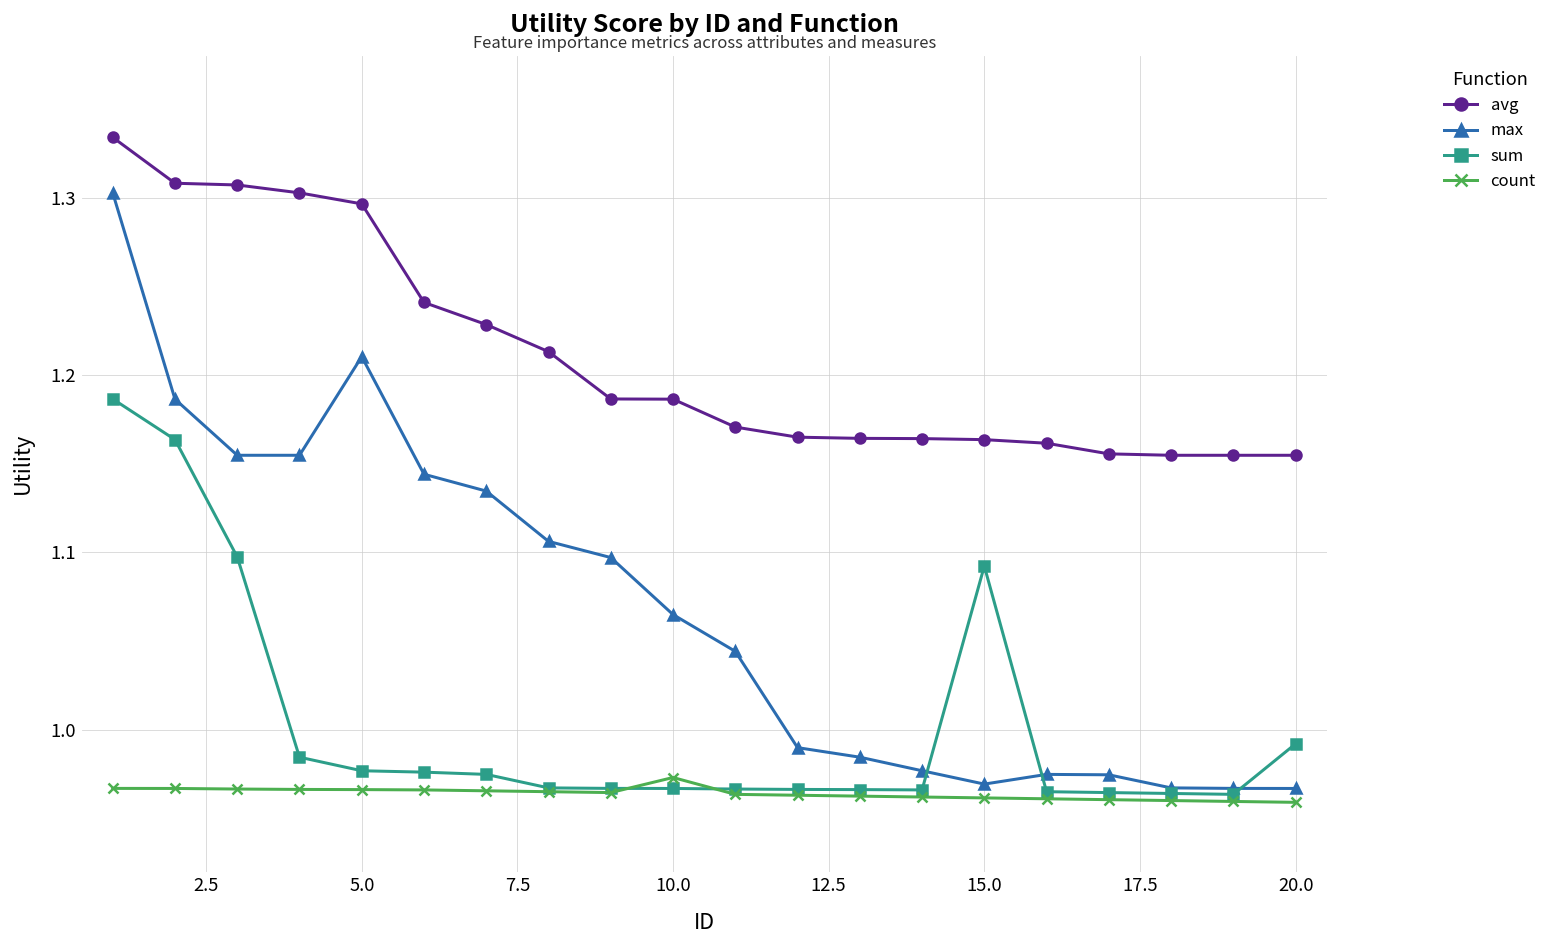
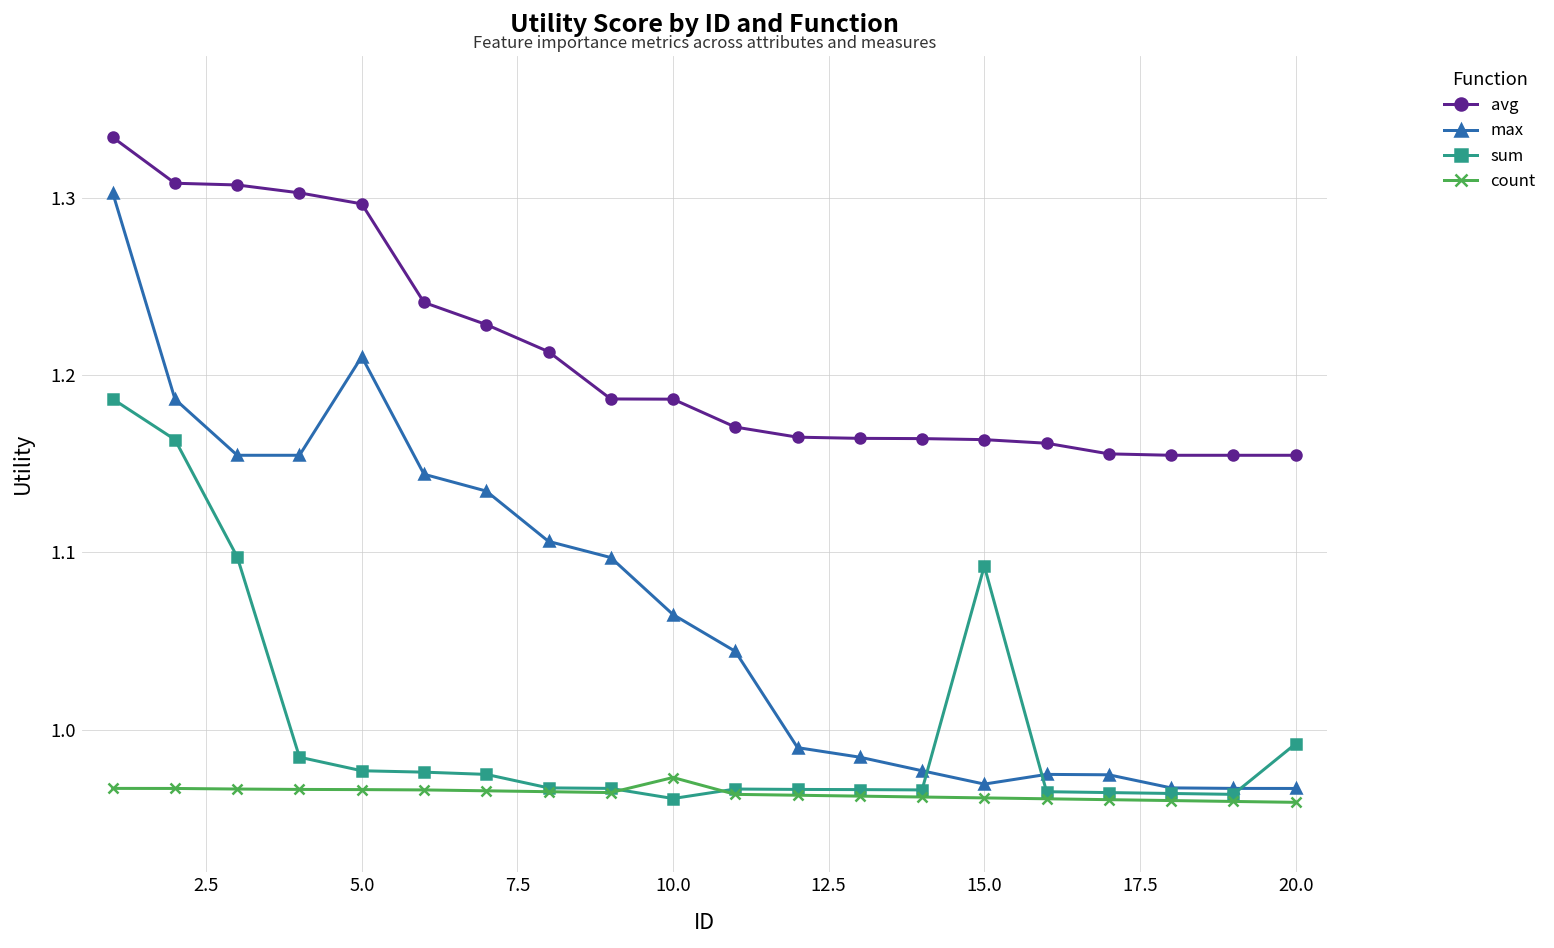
sum, 10.0: 0.967 -> 0.961
